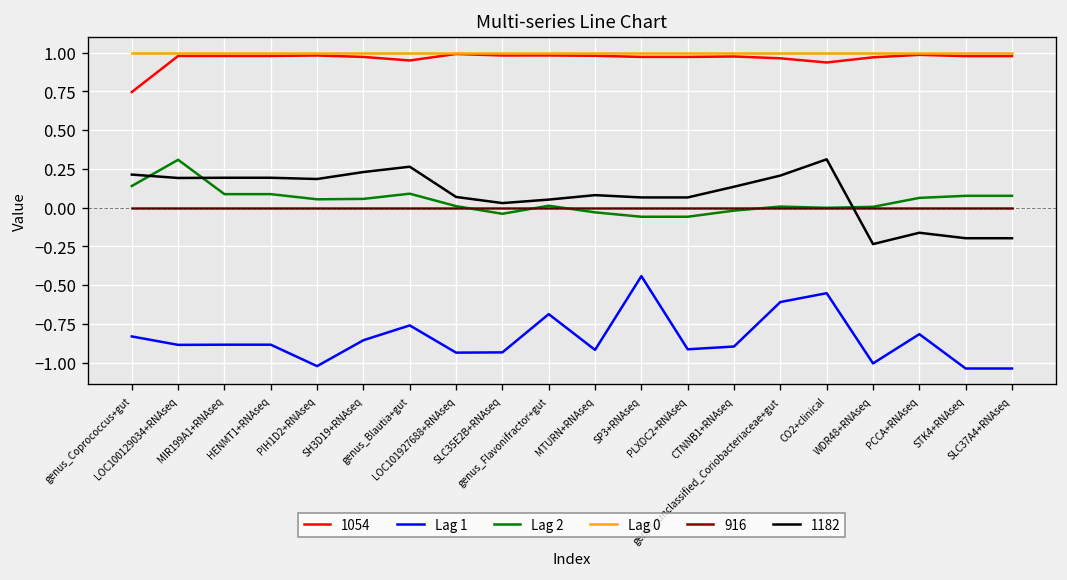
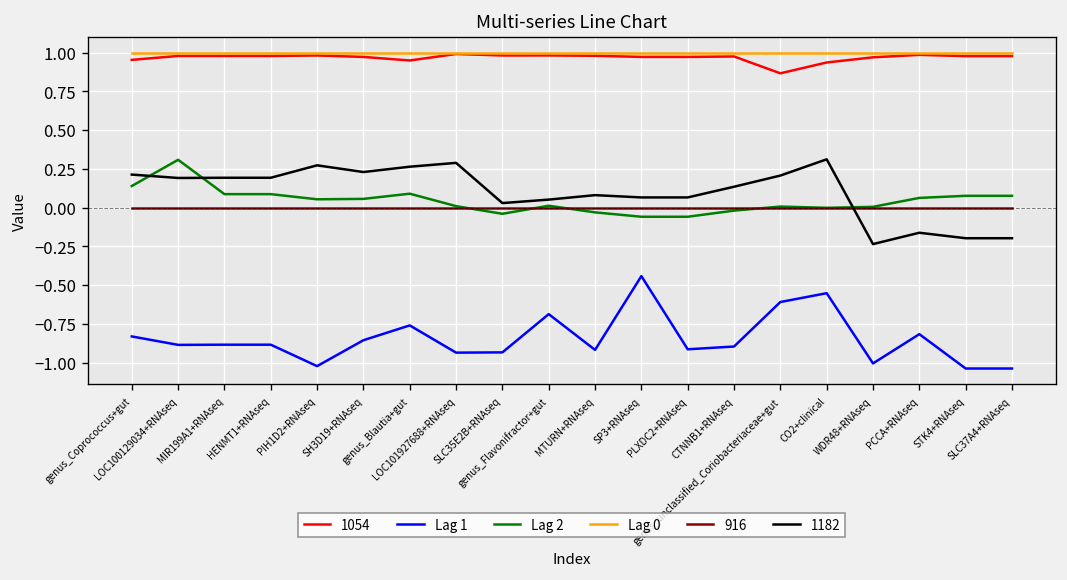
1054, genus_Coprococcus+gut: 0.75 -> 0.95
1182, PIH1D2+RNAseq: 0.19 -> 0.27
1182, LOC101927688+RNAseq: 0.07 -> 0.29
1054, genus_unclassified_Coriobacteriaceae+gut: 0.96 -> 0.87
